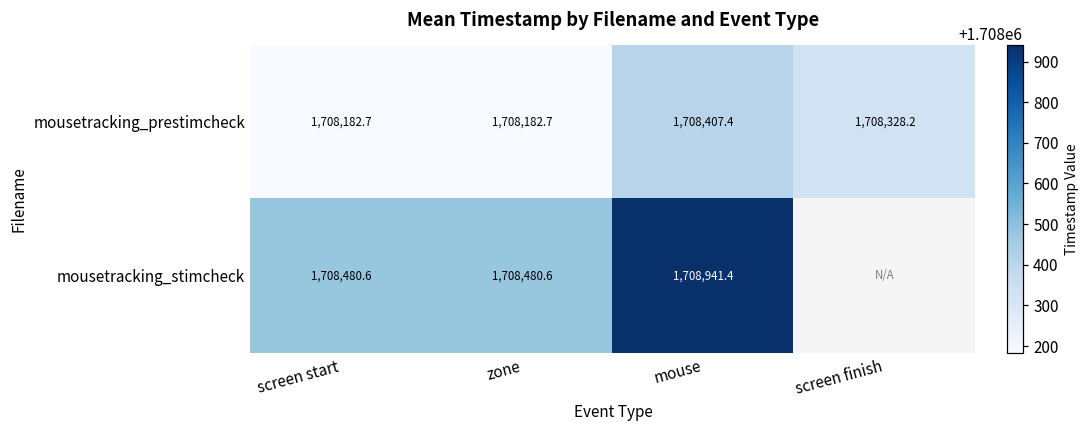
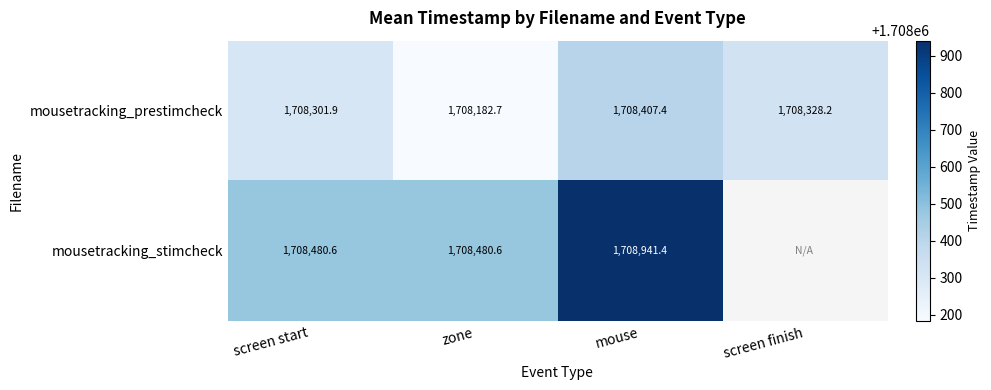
mousetracking_prestimcheck, screen start: 1,708,182.7 -> 1,708,301.9
